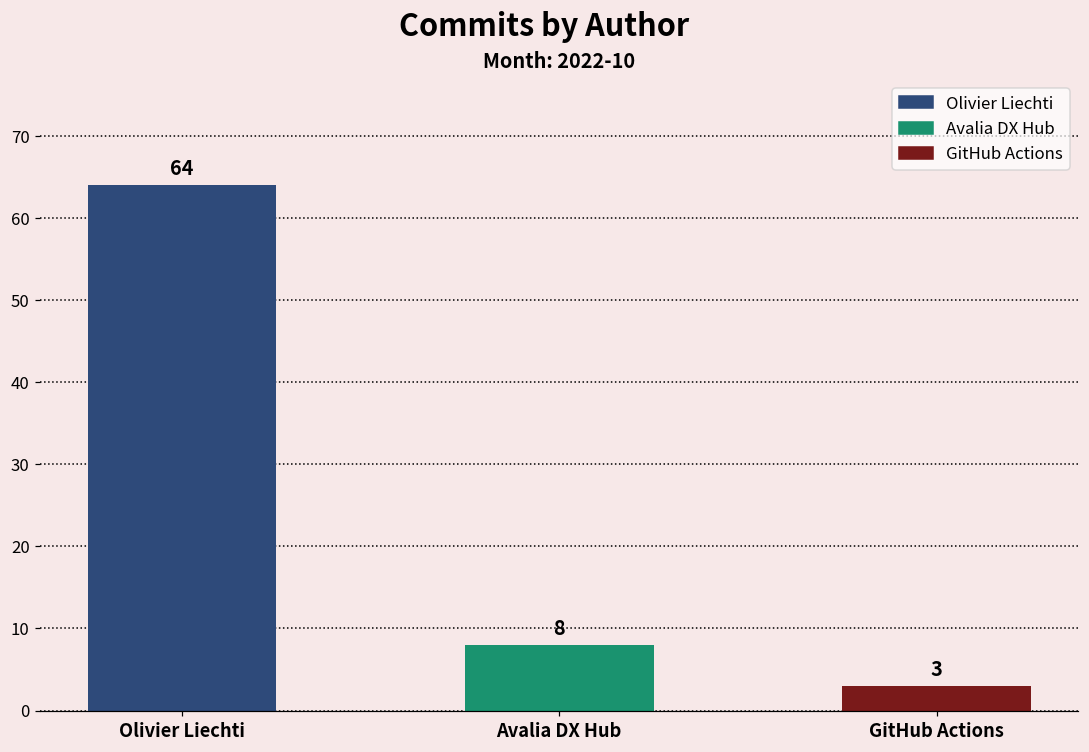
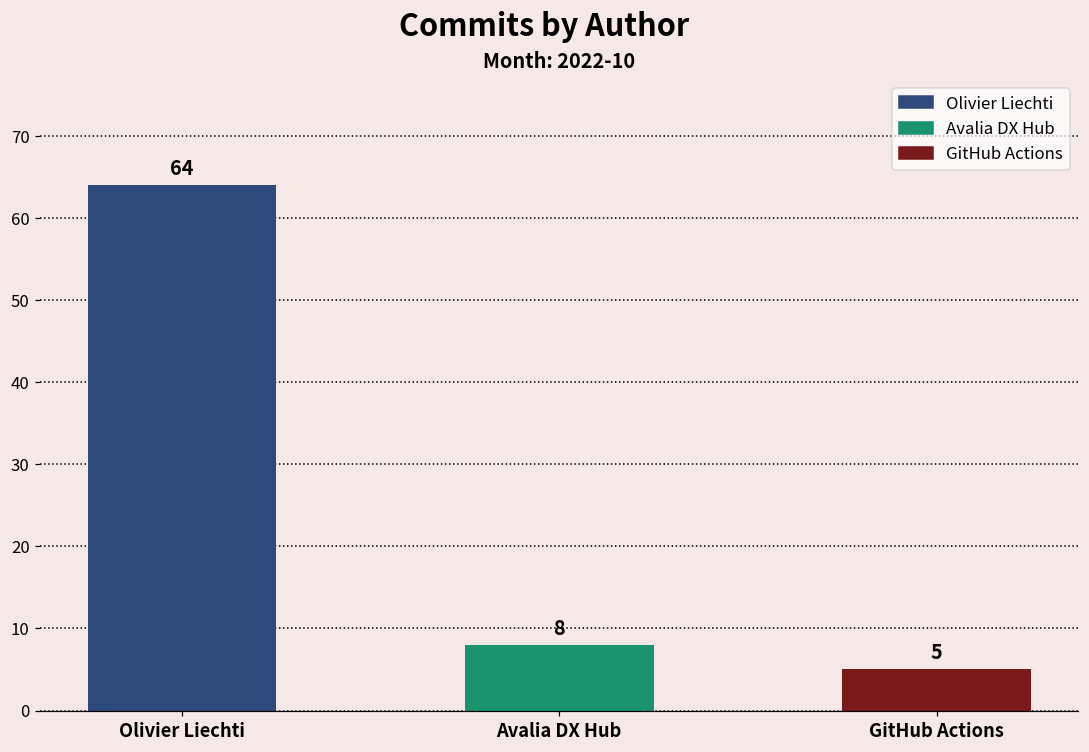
GitHub Actions: 3 -> 5
